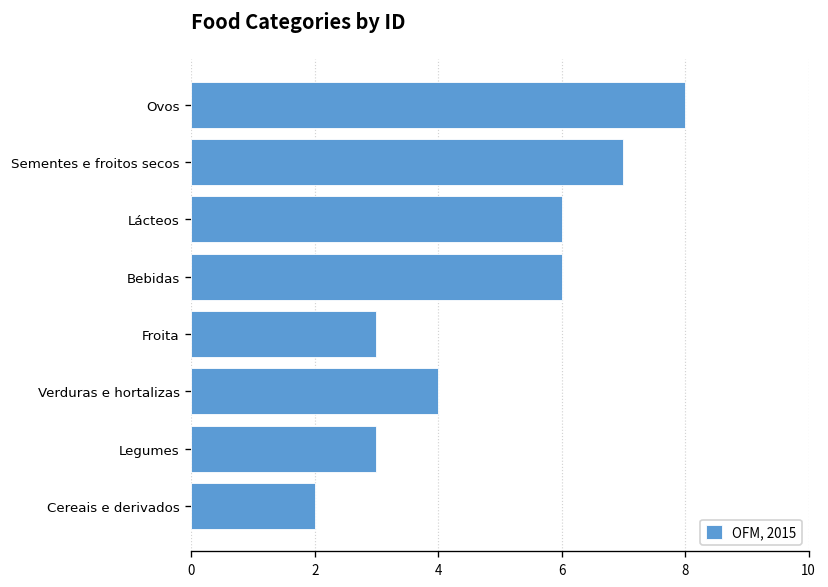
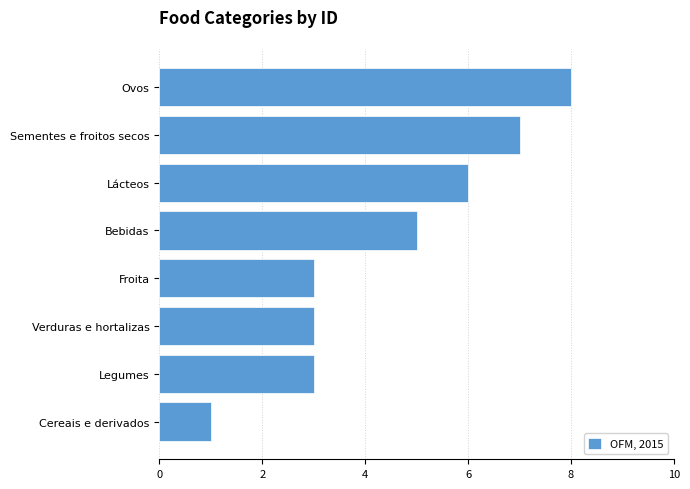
Bebidas: 6 -> 5
Verduras e hortalizas: 4 -> 3
Cereais e derivados: 2 -> 1
